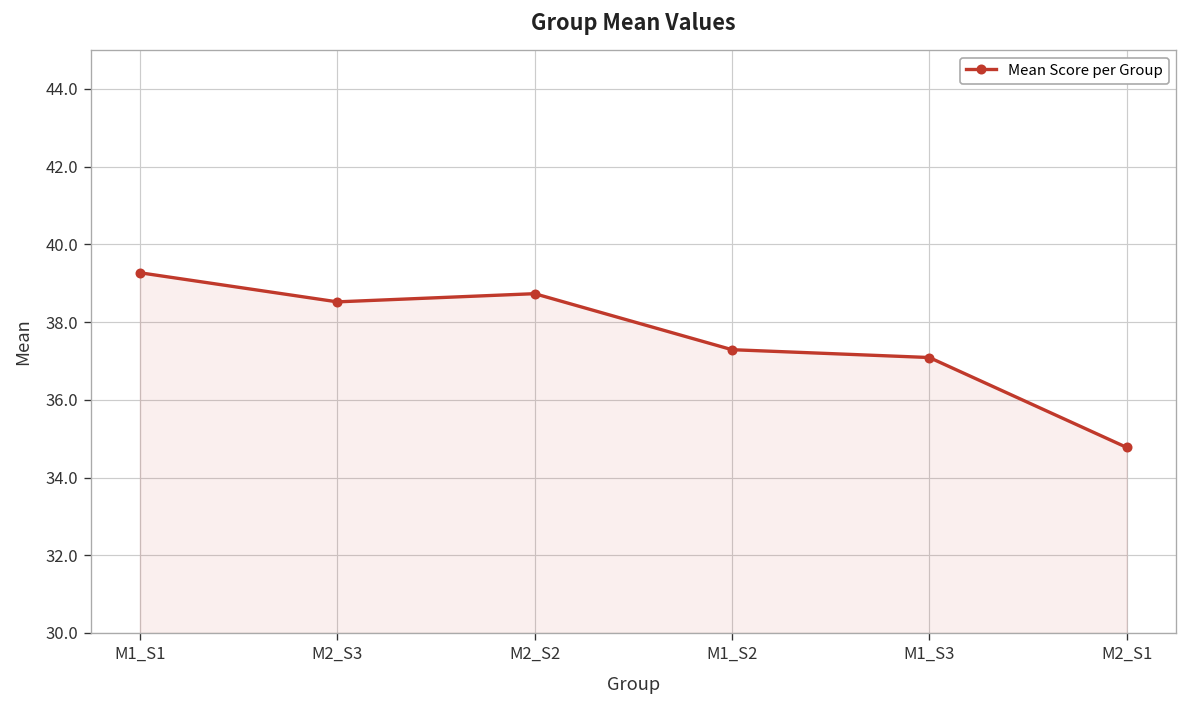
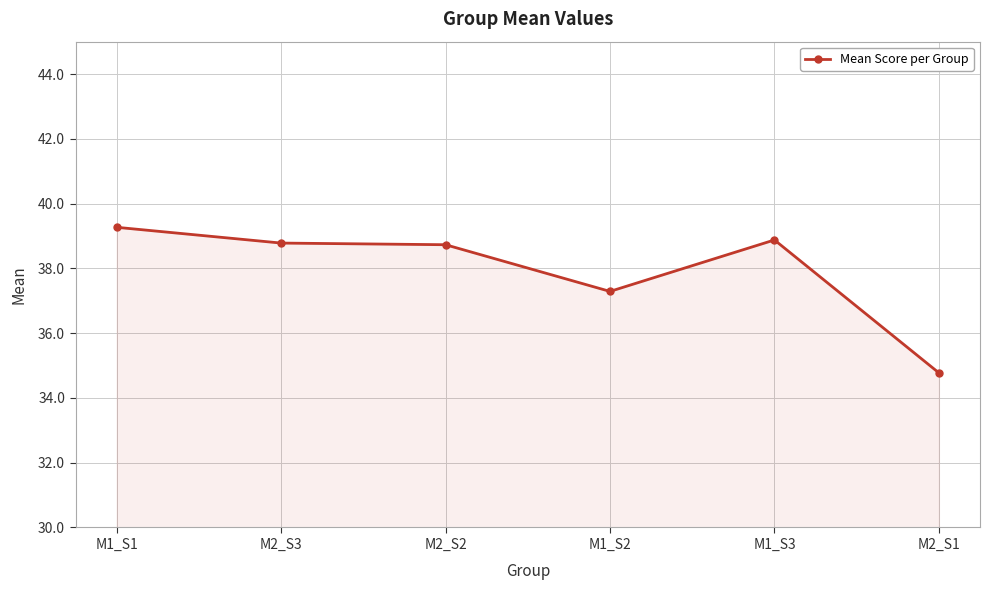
M2_S3: 38.5 -> 38.8
M1_S3: 37.1 -> 38.9
